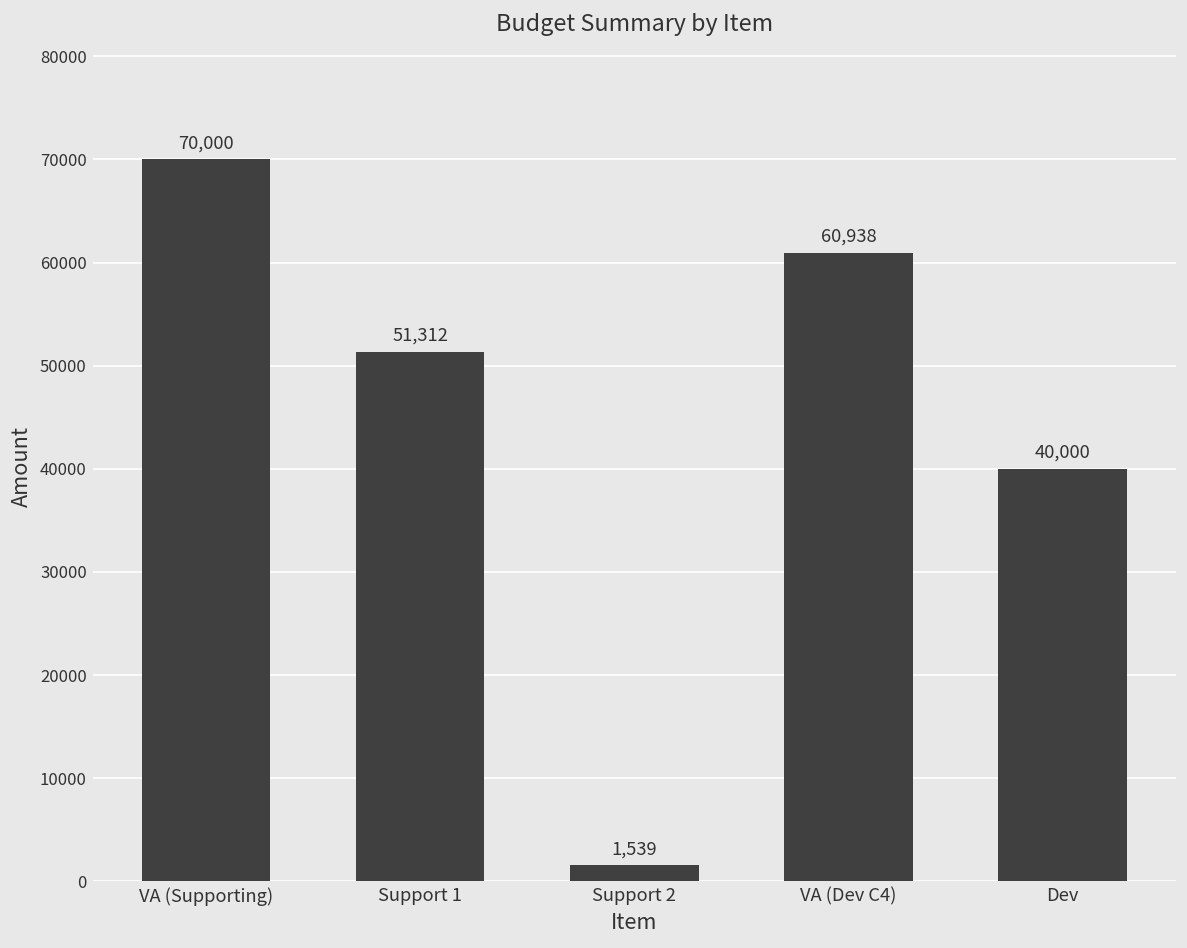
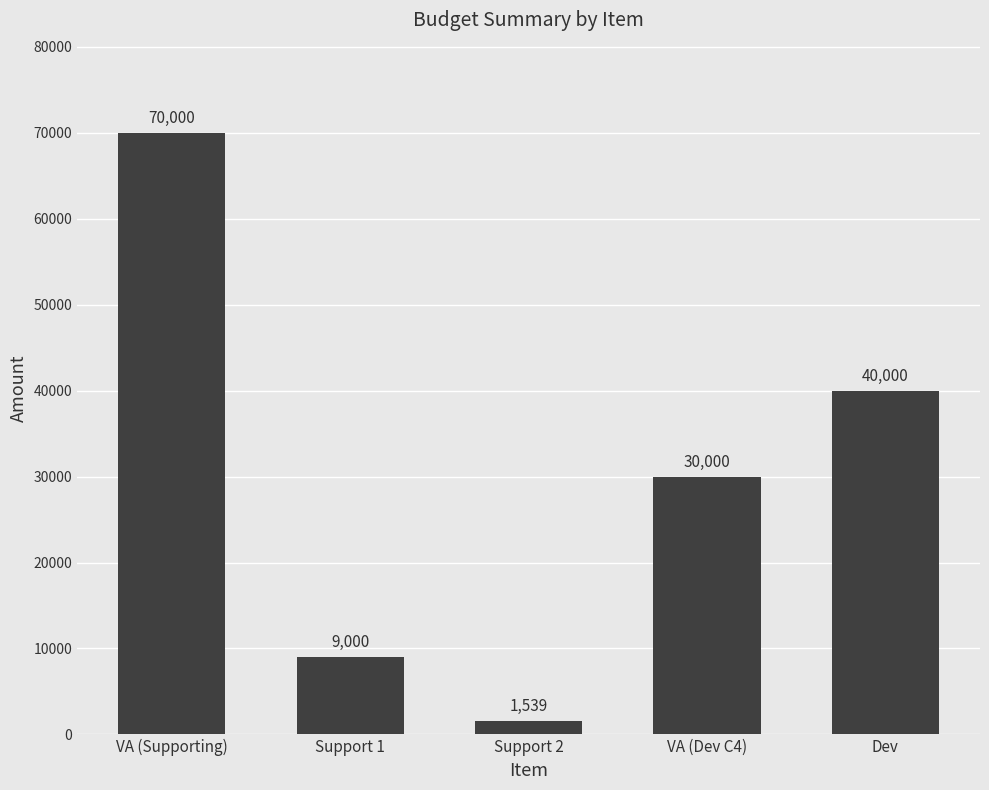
Support 1: 51,312 -> 9,000
VA (Dev C4): 60,938 -> 30,000
